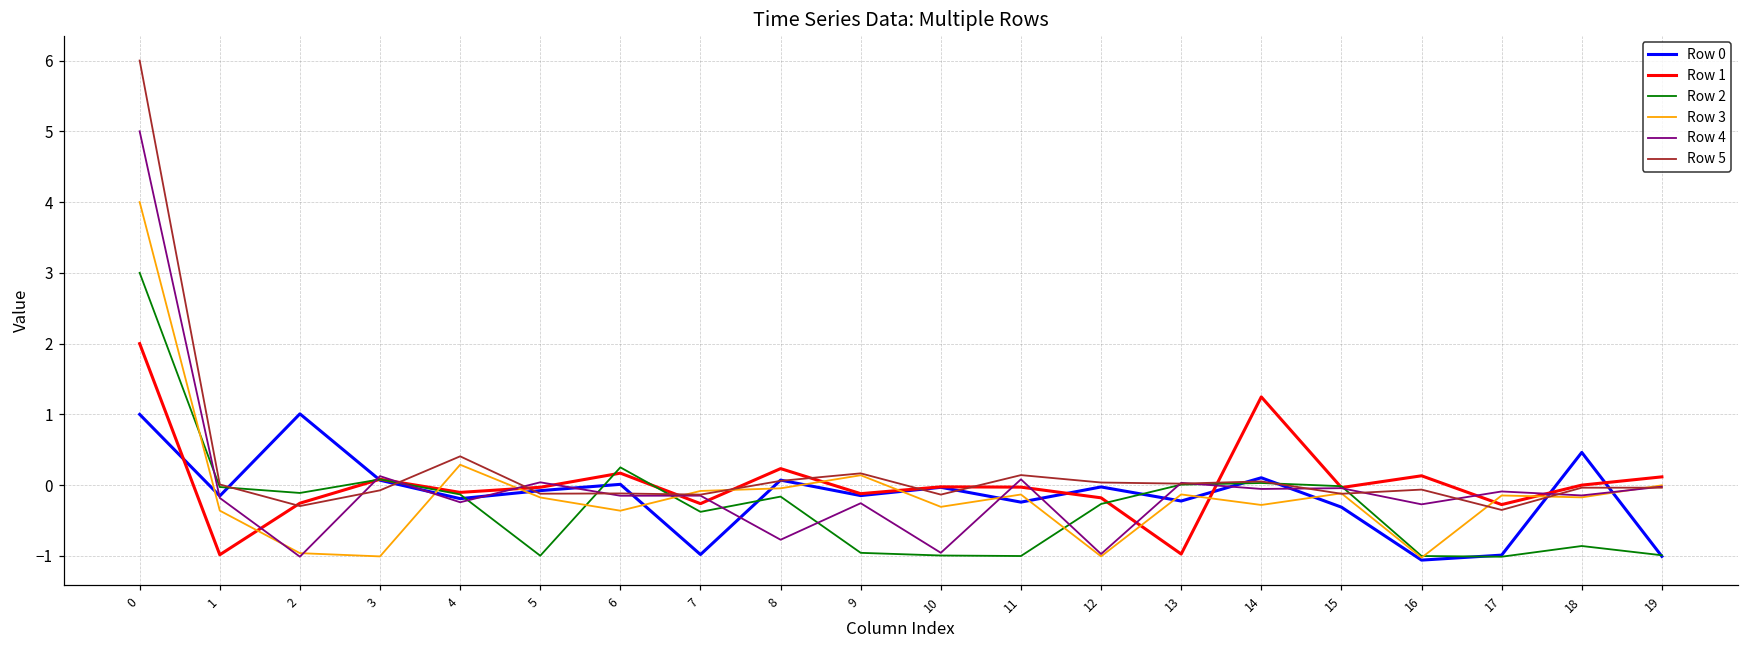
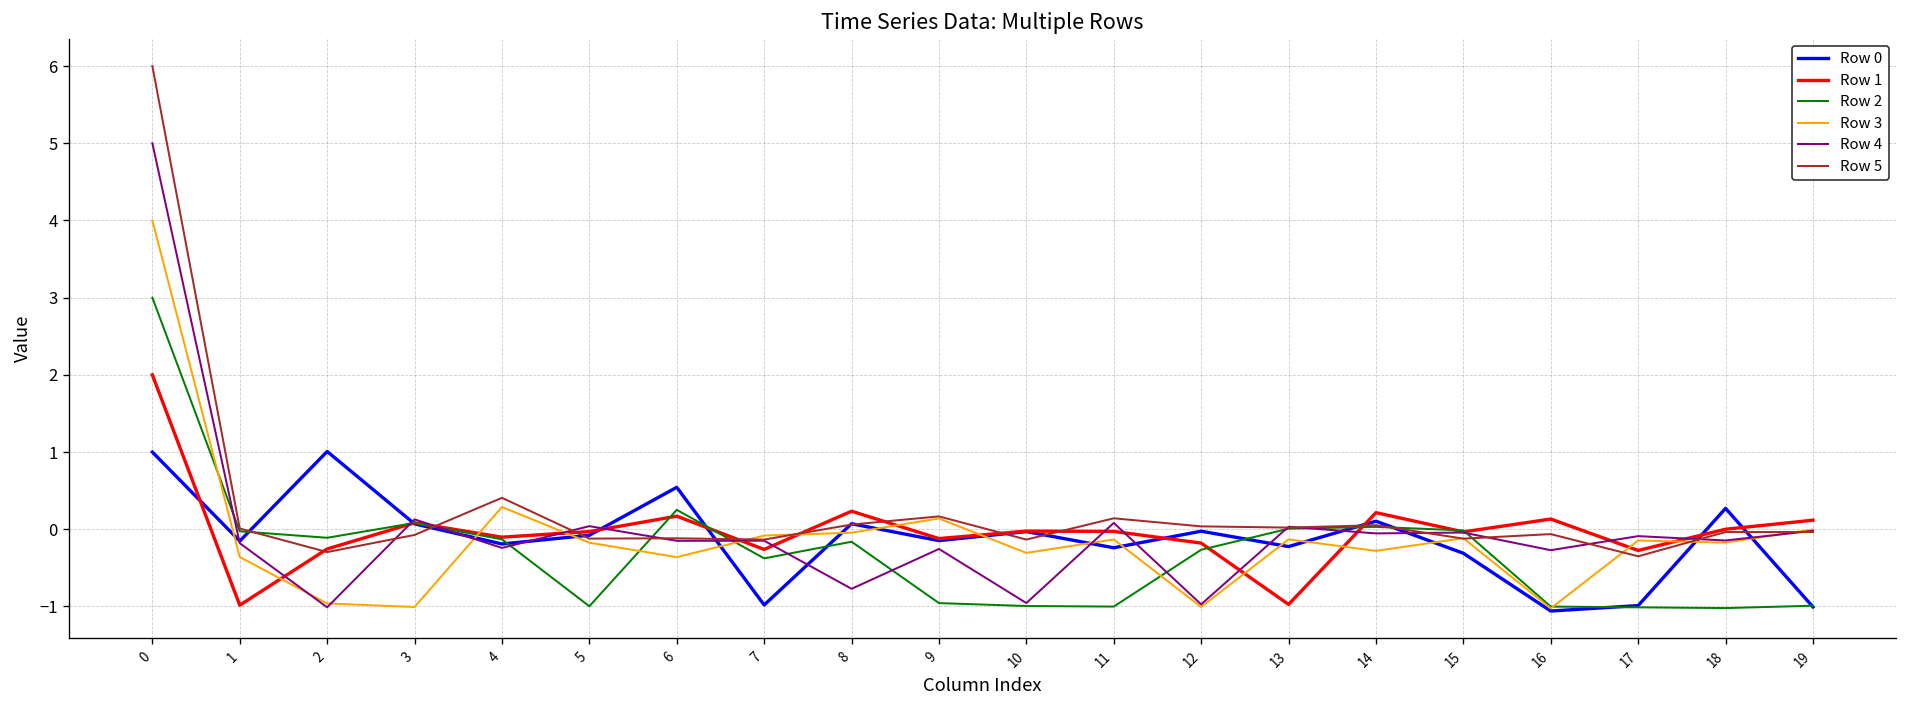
Row 0, 6: 0.0 -> 0.5
Row 1, 14: 1.2 -> 0.2
Row 0, 18: 0.5 -> 0.3
Row 2, 18: -0.9 -> -1.0
